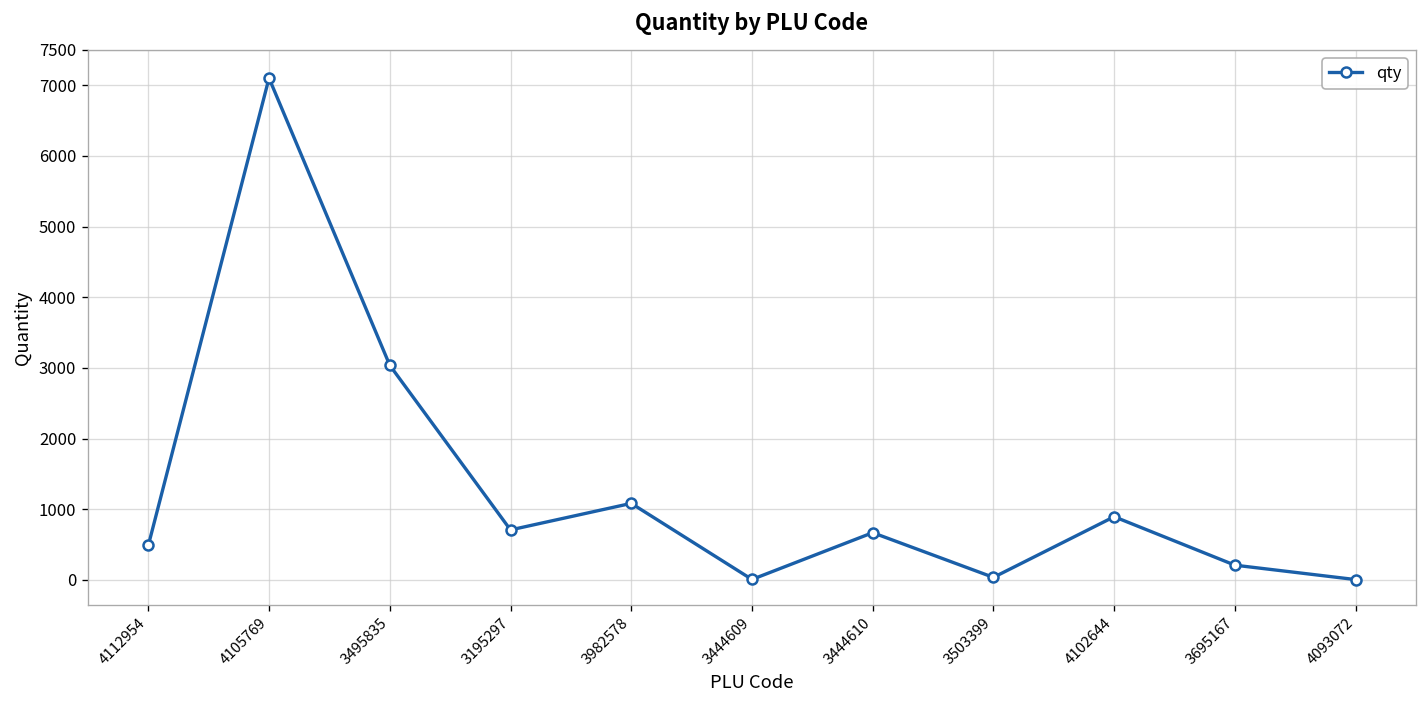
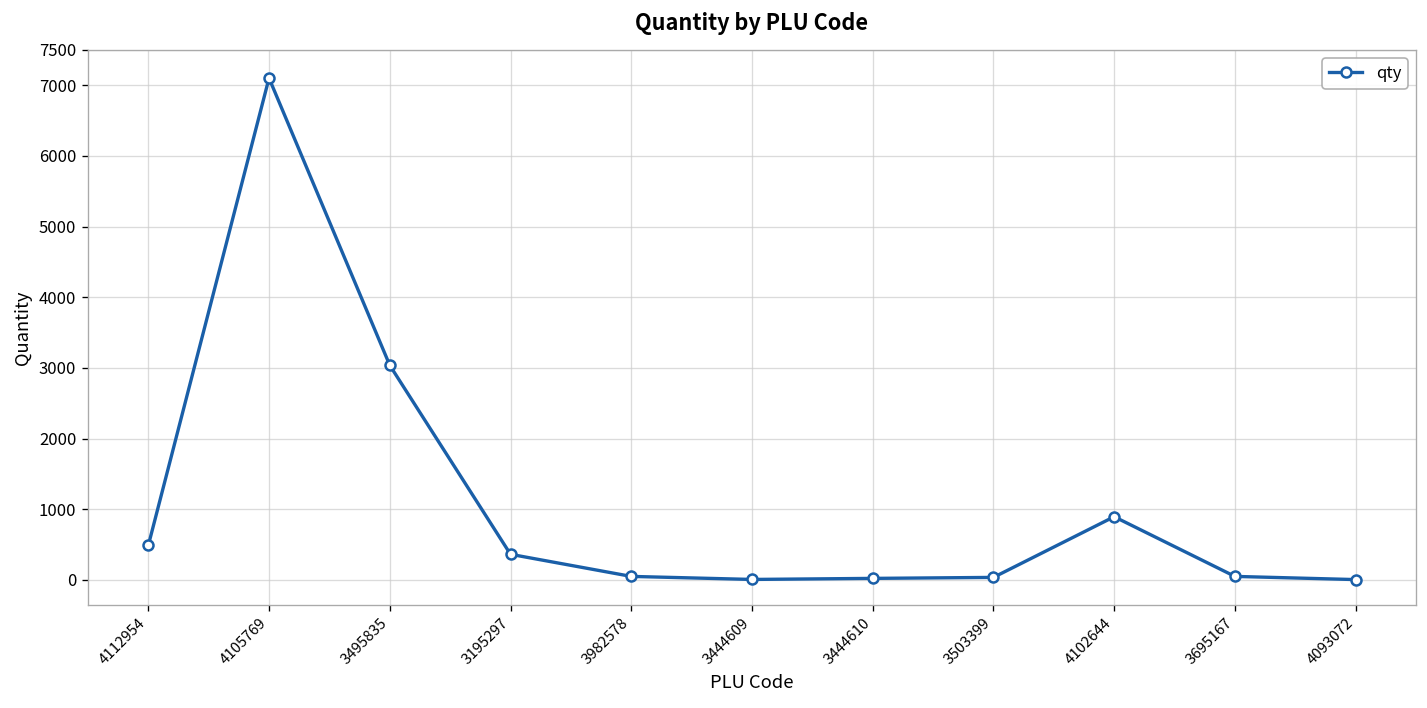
3195297: 700 -> 400
3982578: 1100 -> 0
3444610: 700 -> 0
3695167: 200 -> 0
